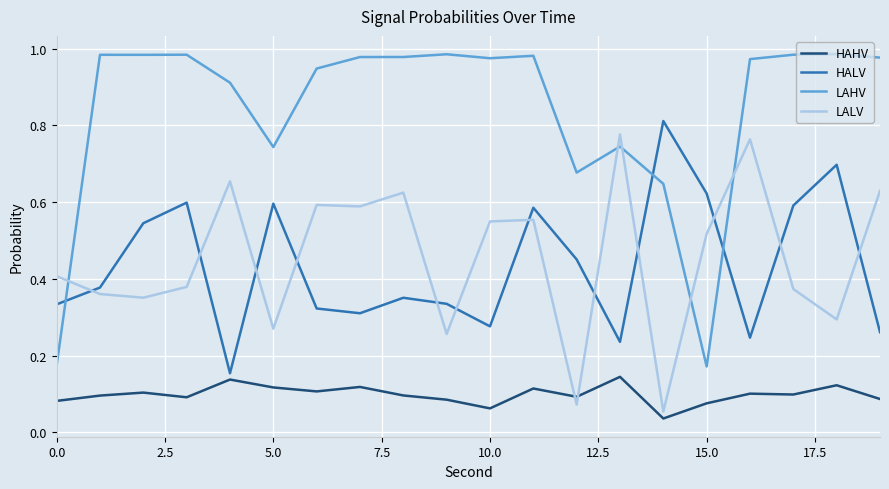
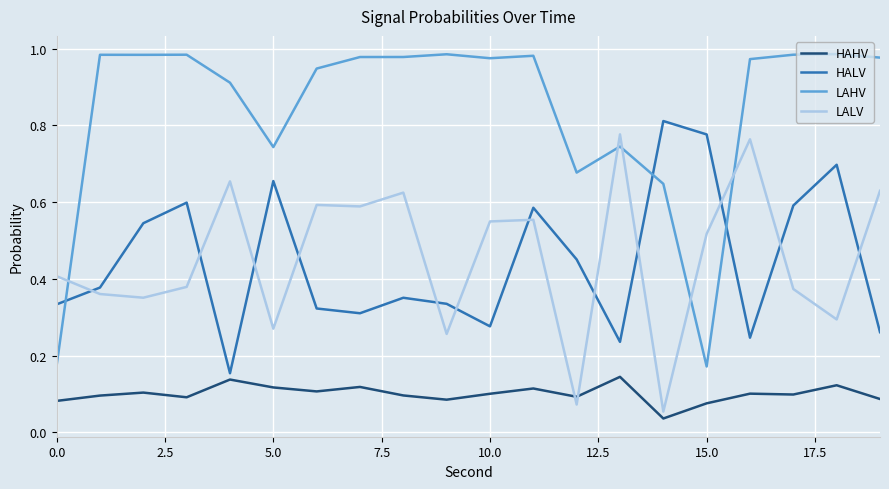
HALV, 5.0: 0.60 -> 0.66
HAHV, 10.0: 0.06 -> 0.10
HALV, 15.0: 0.62 -> 0.78
